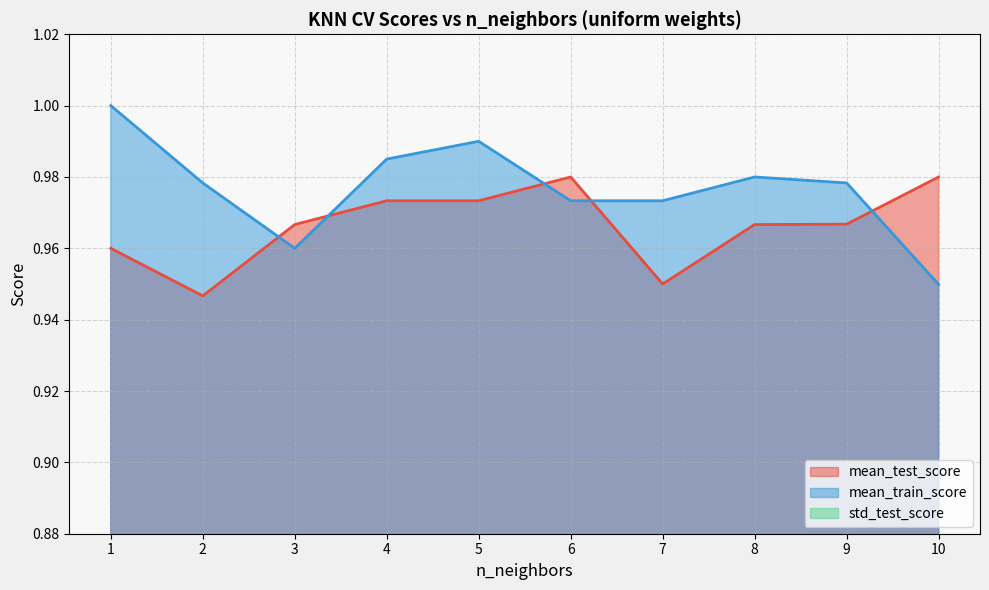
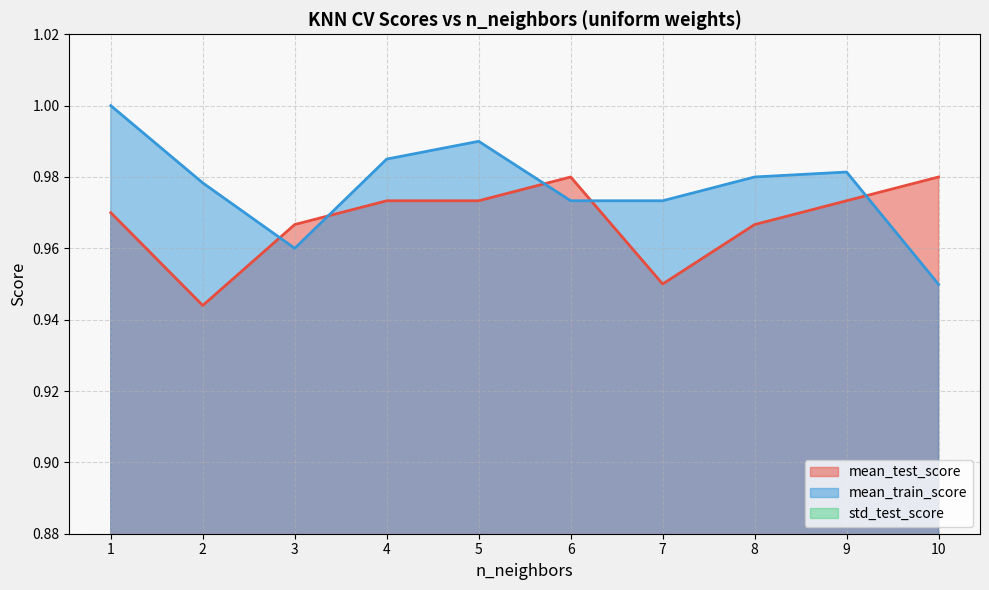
mean_test_score, 1: 0.96 -> 0.97
mean_test_score, 2: 0.947 -> 0.944
mean_test_score, 9: 0.967 -> 0.973
mean_train_score, 9: 0.978 -> 0.981
